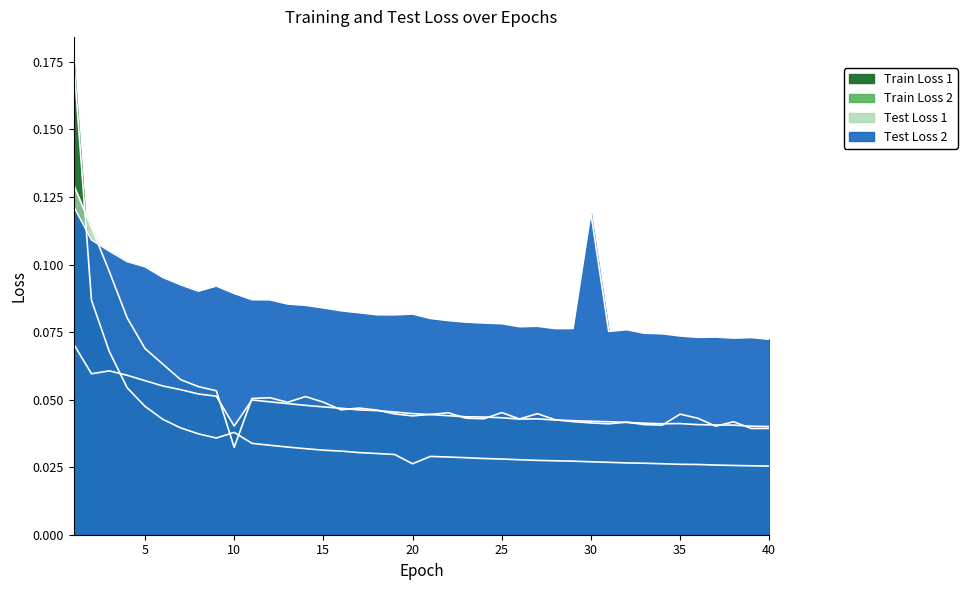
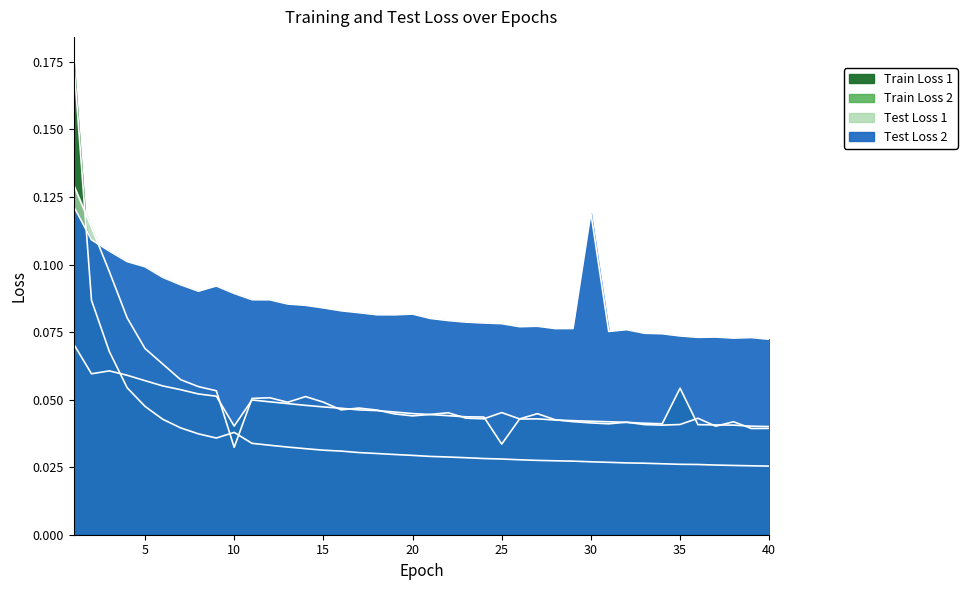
Train Loss 1, 20: 0.026 -> 0.029
Train Loss 2, 25: 0.043 -> 0.034
Train Loss 2, 35: 0.041 -> 0.054
Test Loss 1, 35: 0.045 -> 0.041
